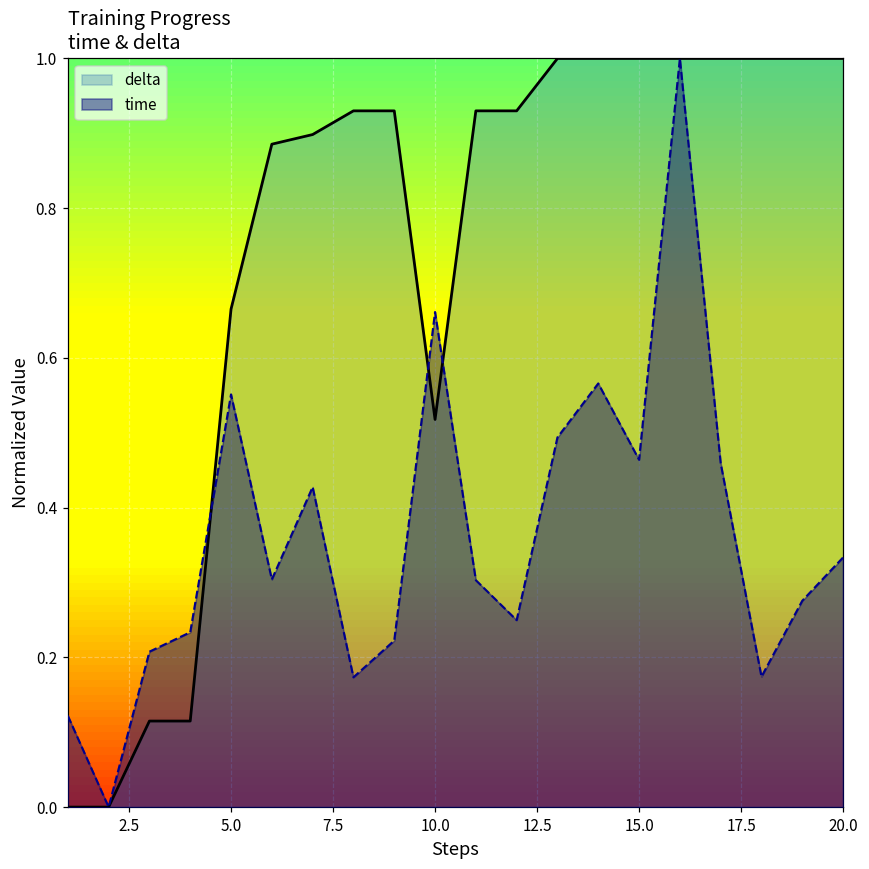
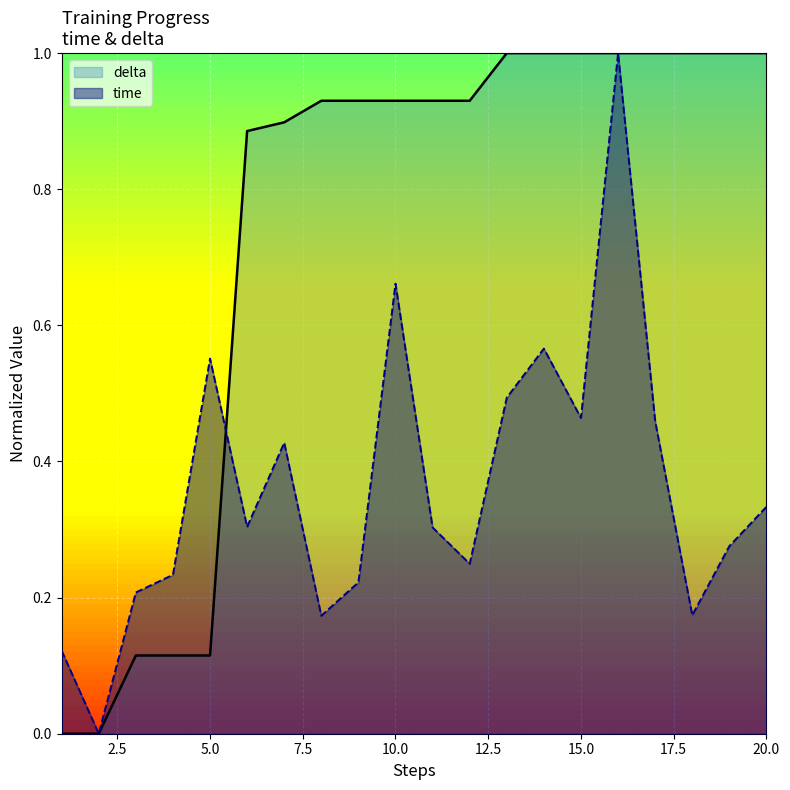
delta, 5.0: 0.67 -> 0.11
delta, 10.0: 0.52 -> 0.93
